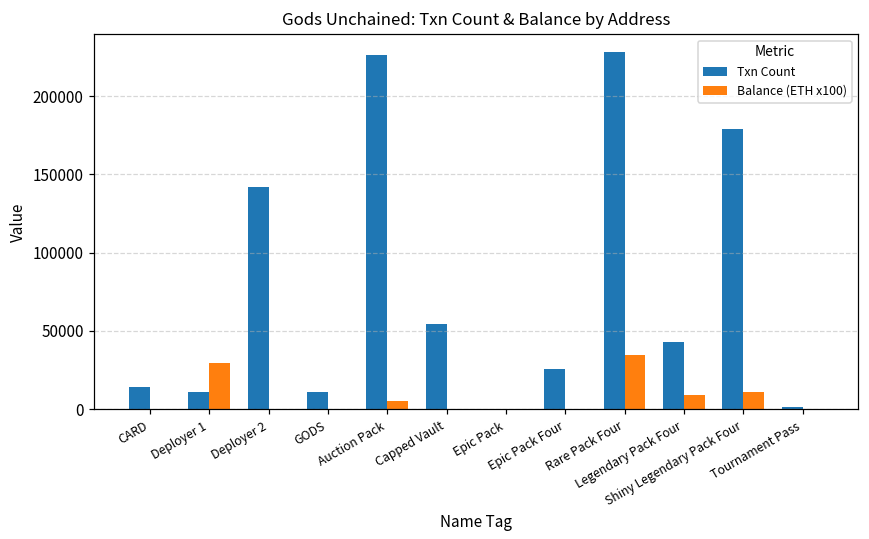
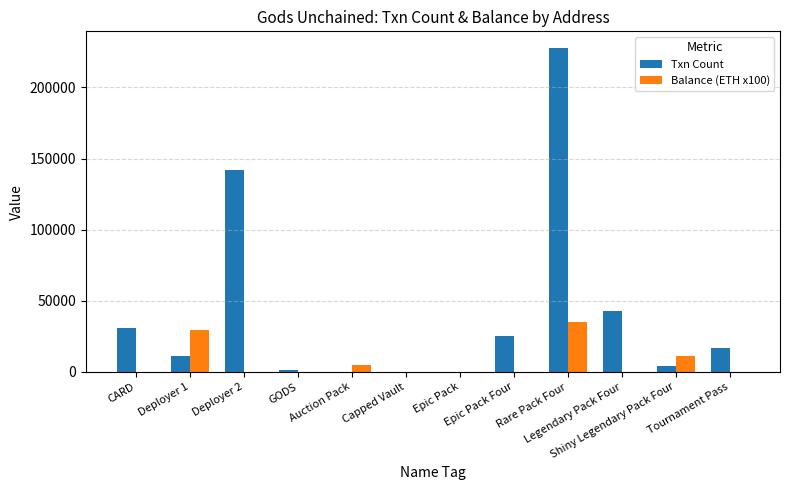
Txn Count, CARD: 14000 -> 31000
Txn Count, GODS: 11000 -> 1000
Txn Count, Auction Pack: 226000 -> 0
Txn Count, Capped Vault: 55000 -> 0
Balance (ETH x100), Legendary Pack Four: 9000 -> 0
Txn Count, Shiny Legendary Pack Four: 179000 -> 4000
Txn Count, Tournament Pass: 1000 -> 17000
